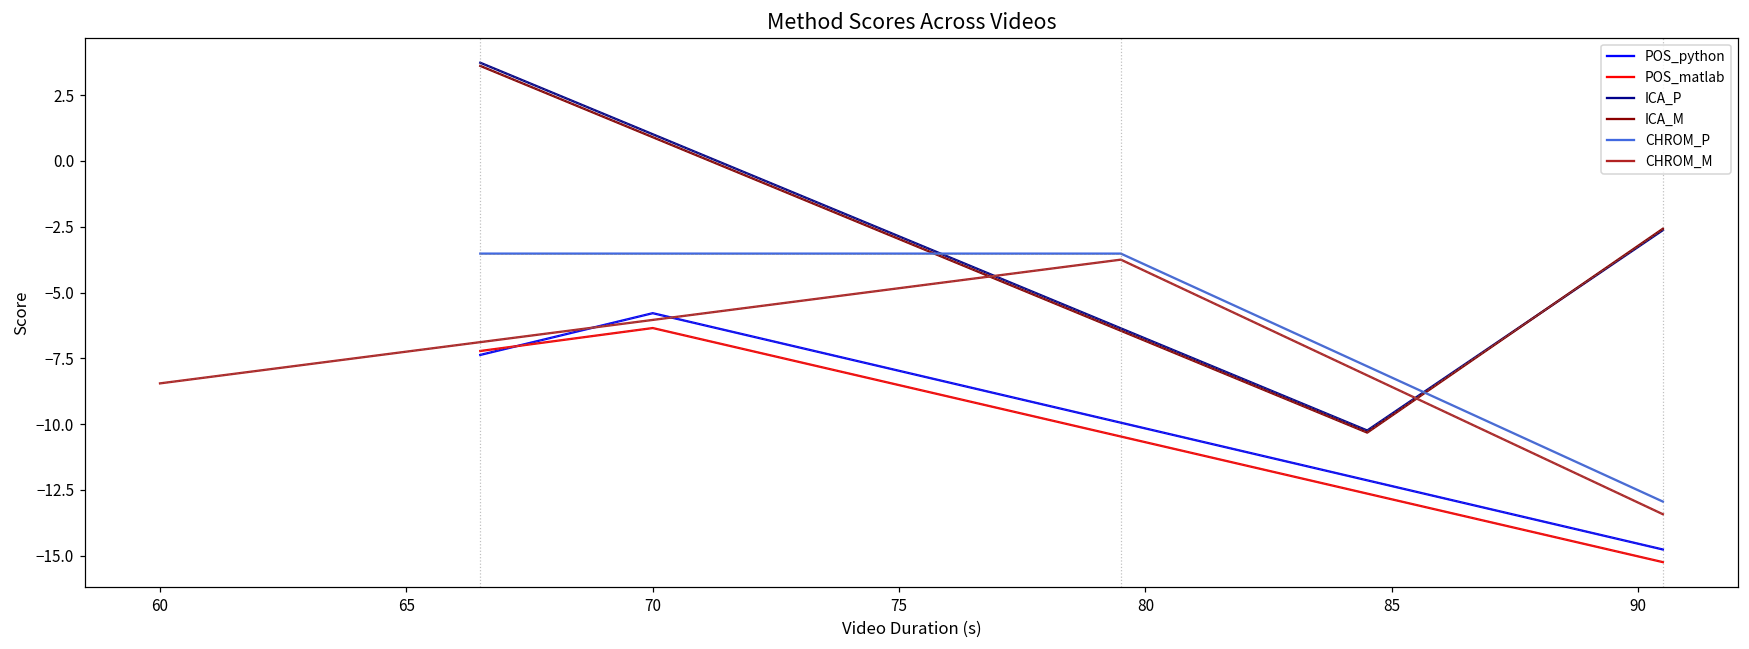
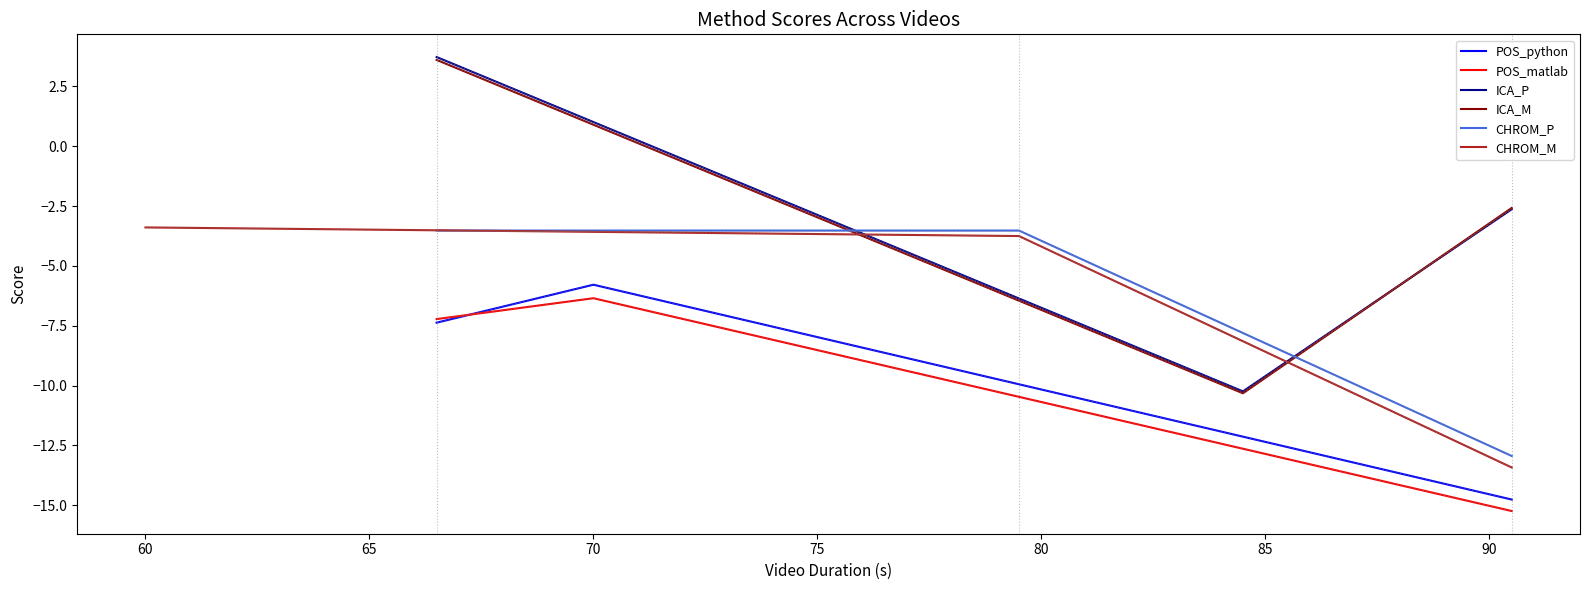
CHROM_M, 60: -8.5 -> -3.4
